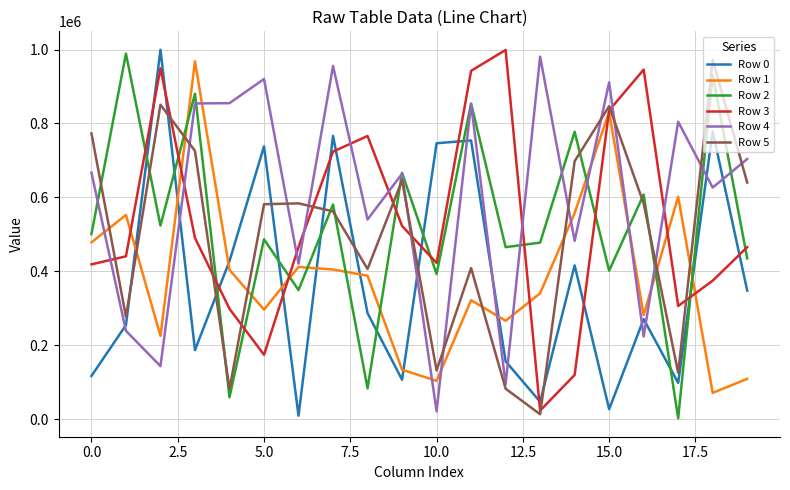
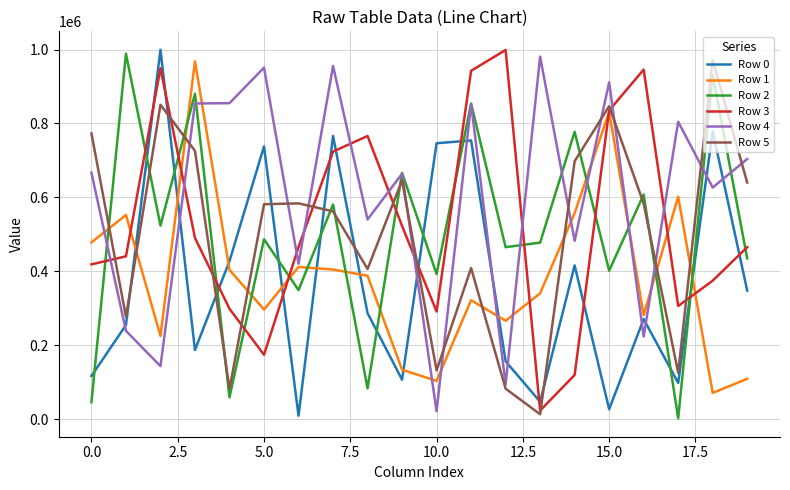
Row 2, 0.0: 500000 -> 50000
Row 4, 5.0: 920000 -> 950000
Row 3, 10.0: 420000 -> 290000
